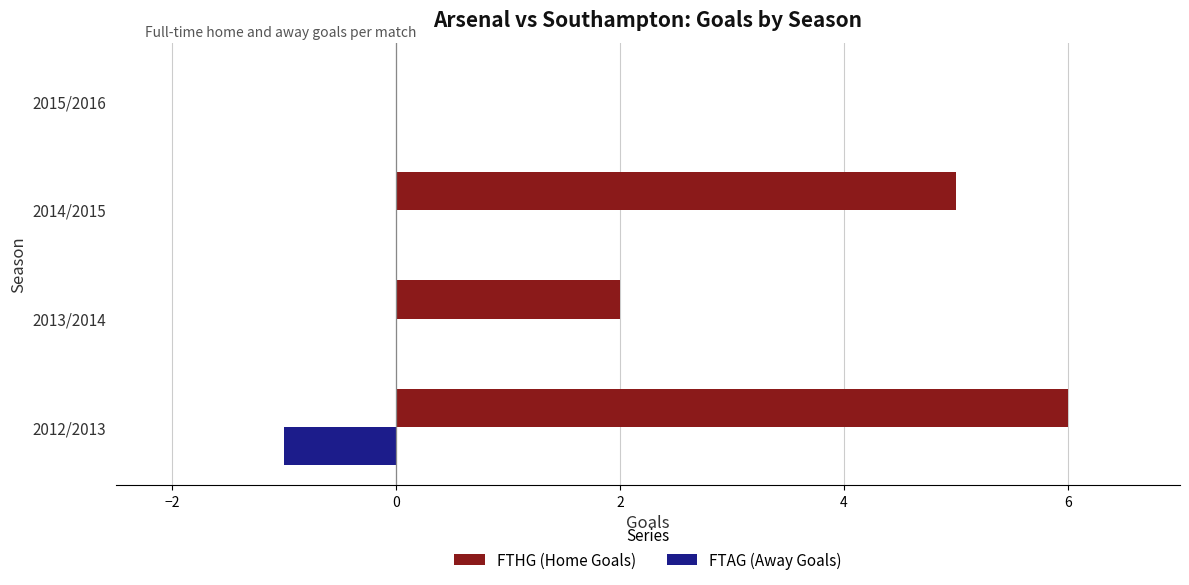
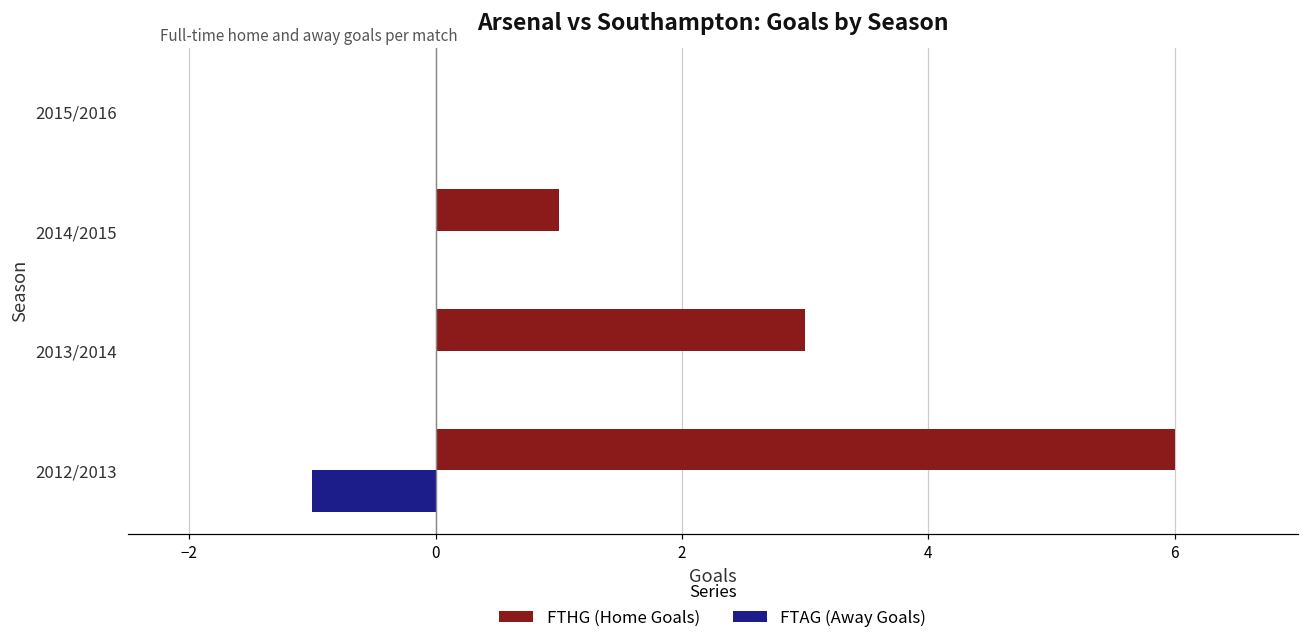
FTHG (Home Goals), 2014/2015: 5 -> 1
FTHG (Home Goals), 2013/2014: 2 -> 3
